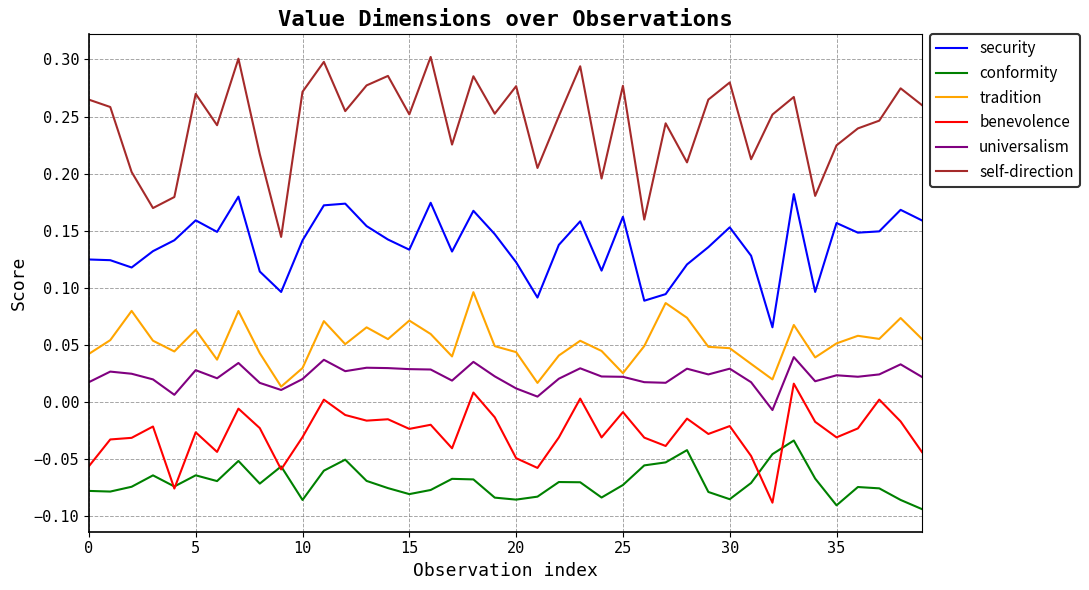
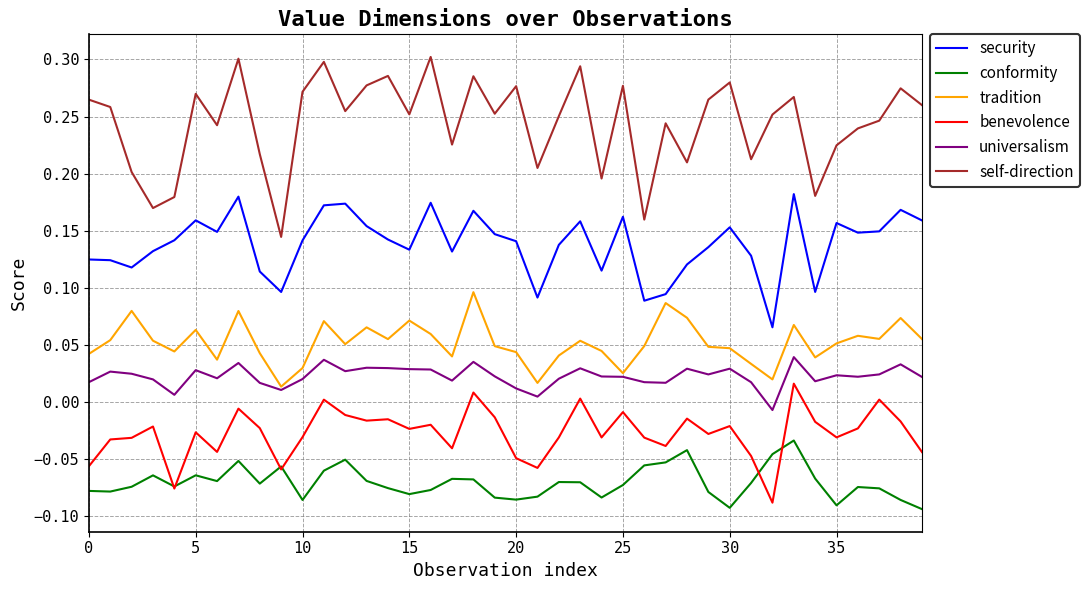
security, 20: 0.122 -> 0.141
conformity, 30: -0.085 -> -0.093
